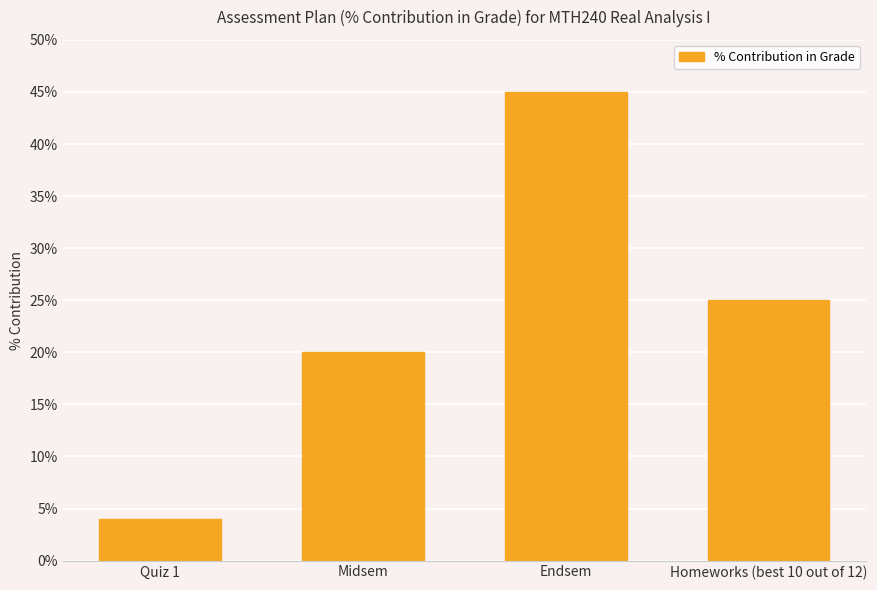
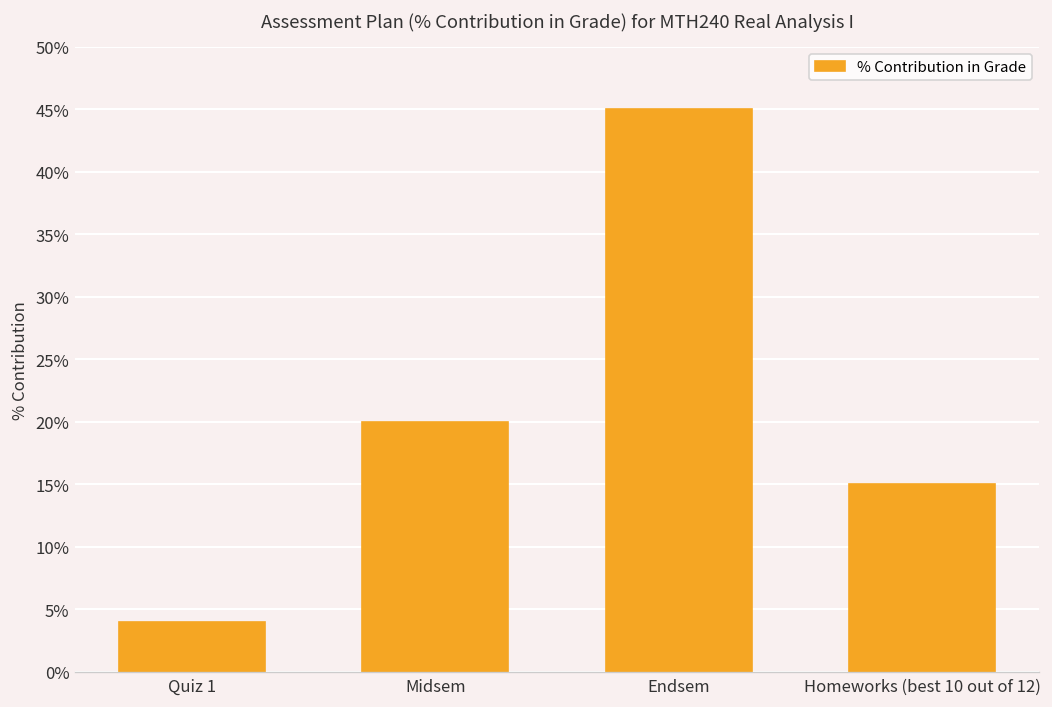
Homeworks (best 10 out of 12): 25% -> 15%
